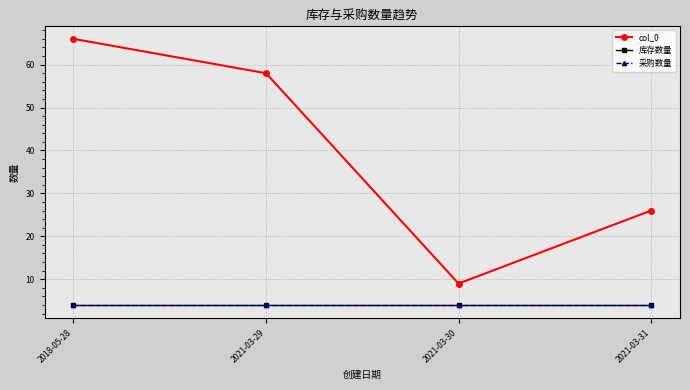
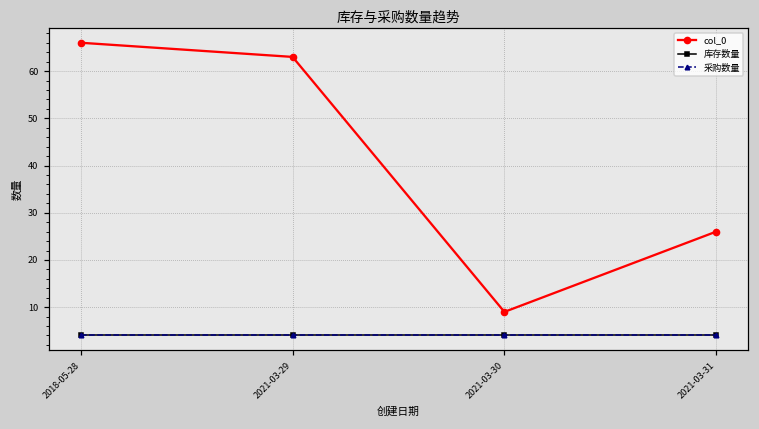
col_0, 2021-03-29: 58 -> 63
